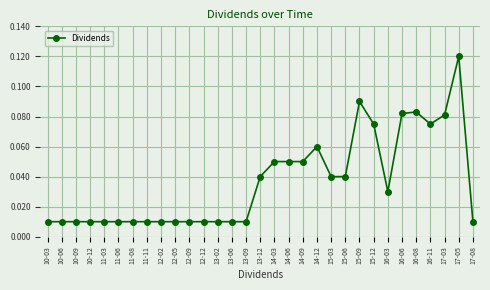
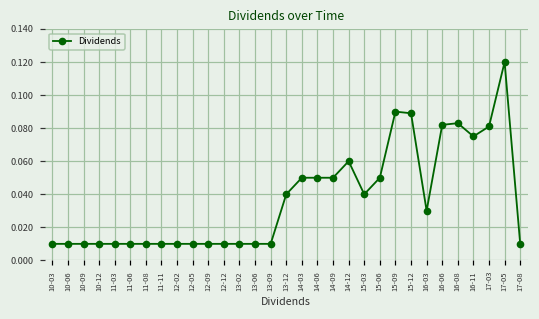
15-06: 0.04 -> 0.05
15-12: 0.075 -> 0.089
